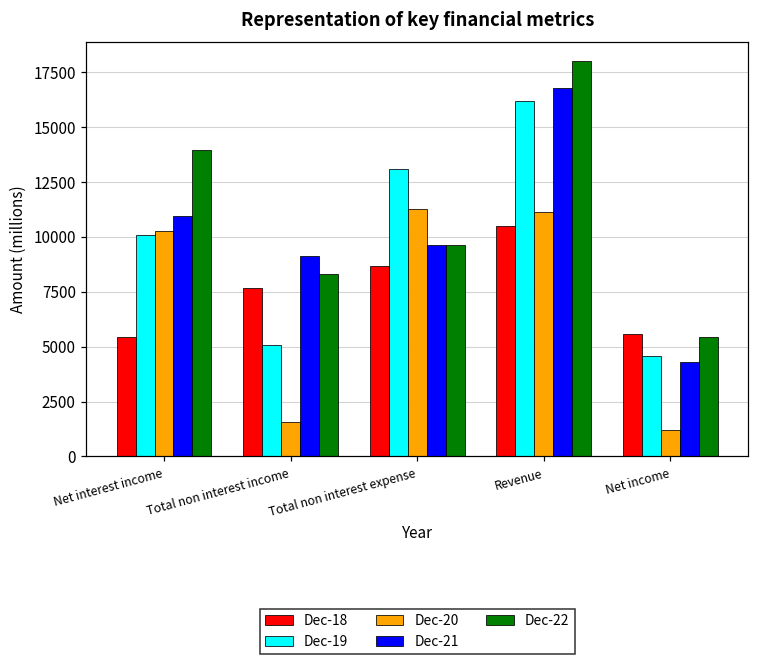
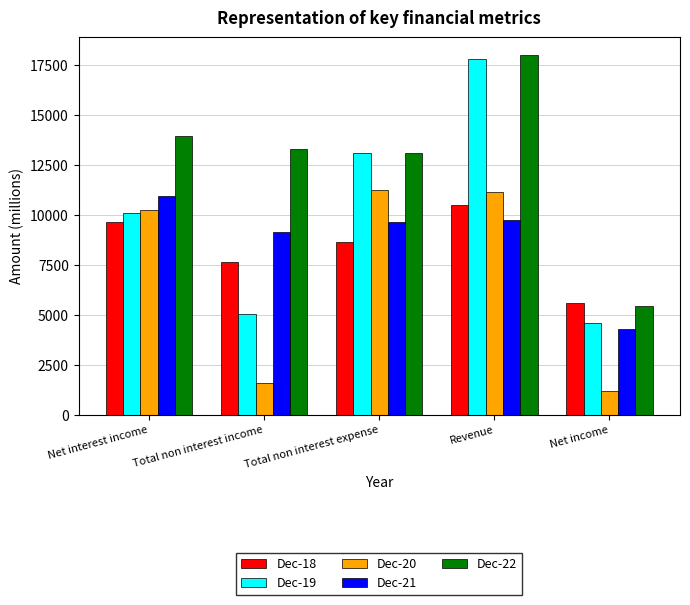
Dec-18, Net interest income: 5400 -> 9600
Dec-22, Total non interest income: 8300 -> 13300
Dec-22, Total non interest expense: 9600 -> 13100
Dec-19, Revenue: 16200 -> 17800
Dec-21, Revenue: 16800 -> 9800
